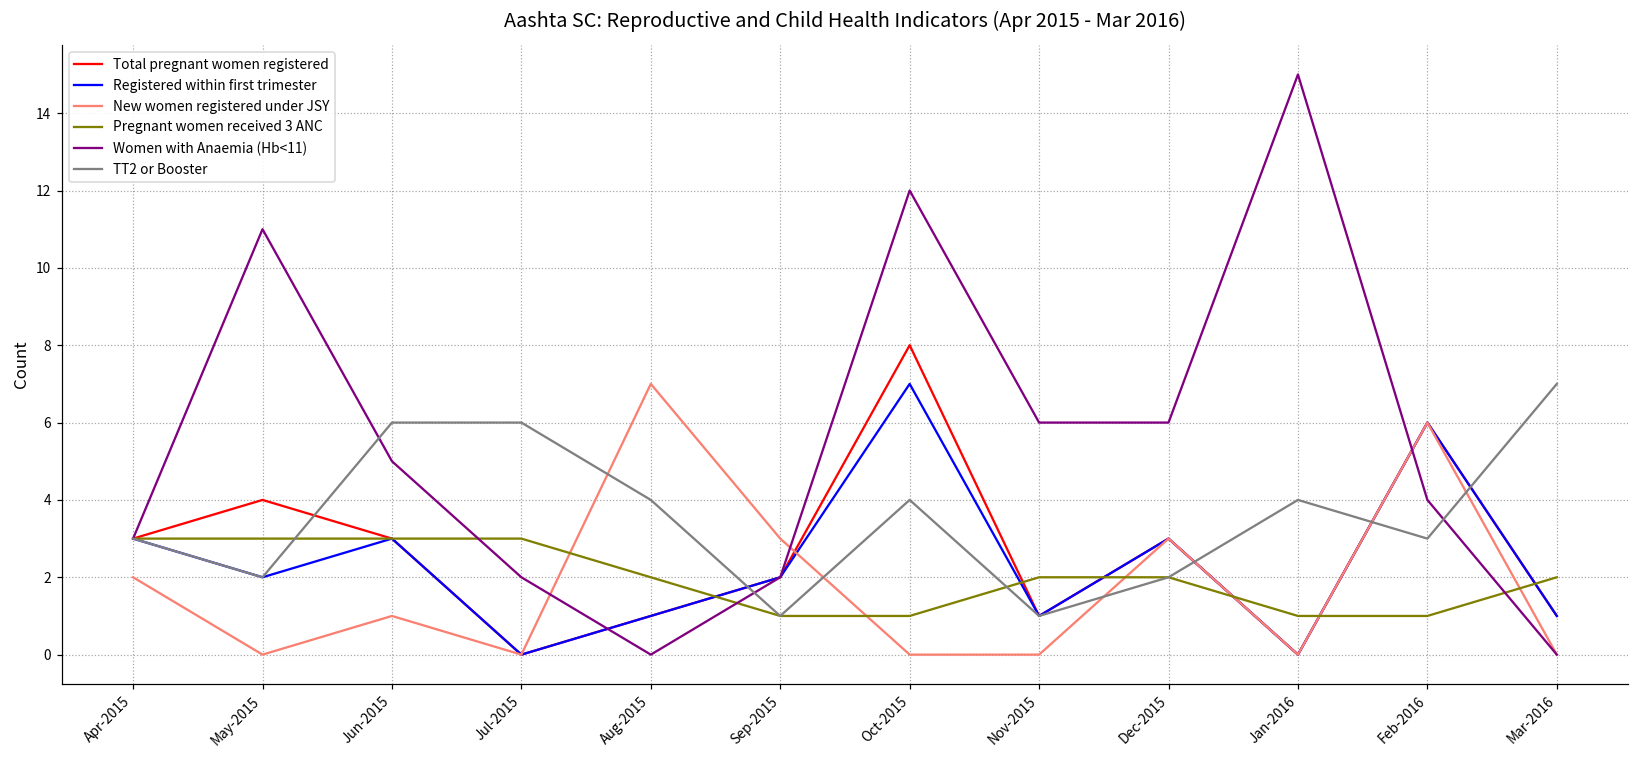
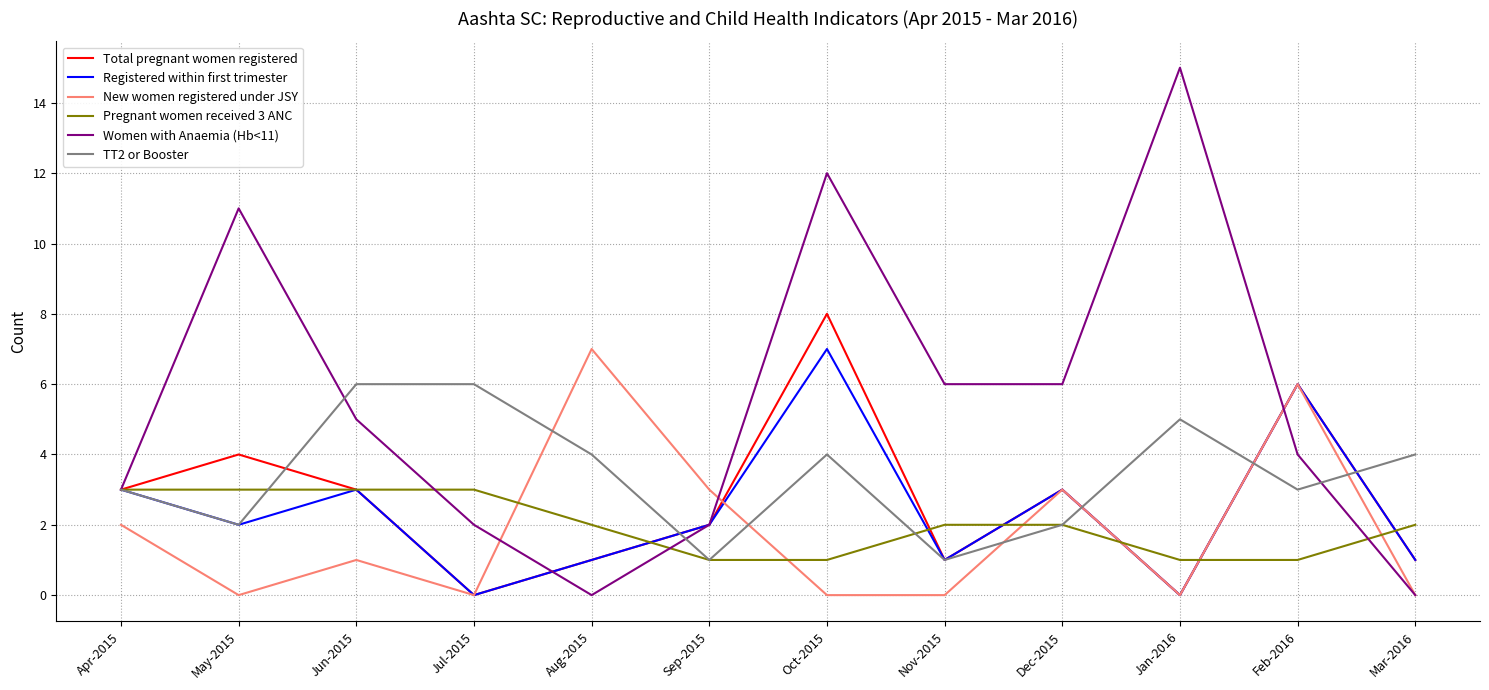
TT2 or Booster, Jan-2016: 4 -> 5
TT2 or Booster, Mar-2016: 7 -> 4
